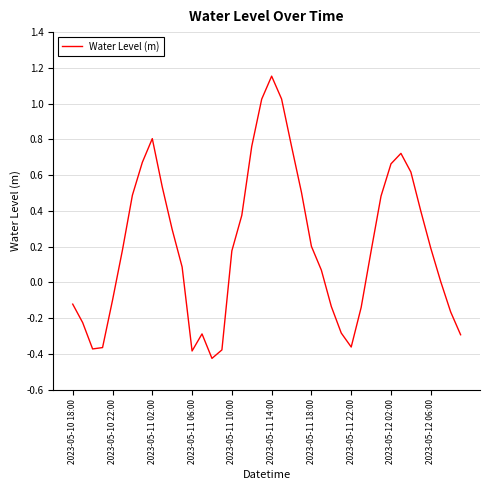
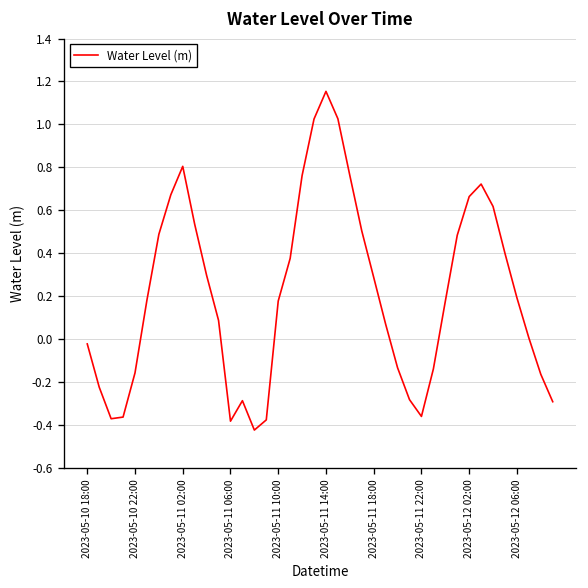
2023-05-10 18:00: -0.12 -> -0.02
2023-05-10 22:00: -0.10 -> -0.16
2023-05-11 18:00: 0.20 -> 0.29
